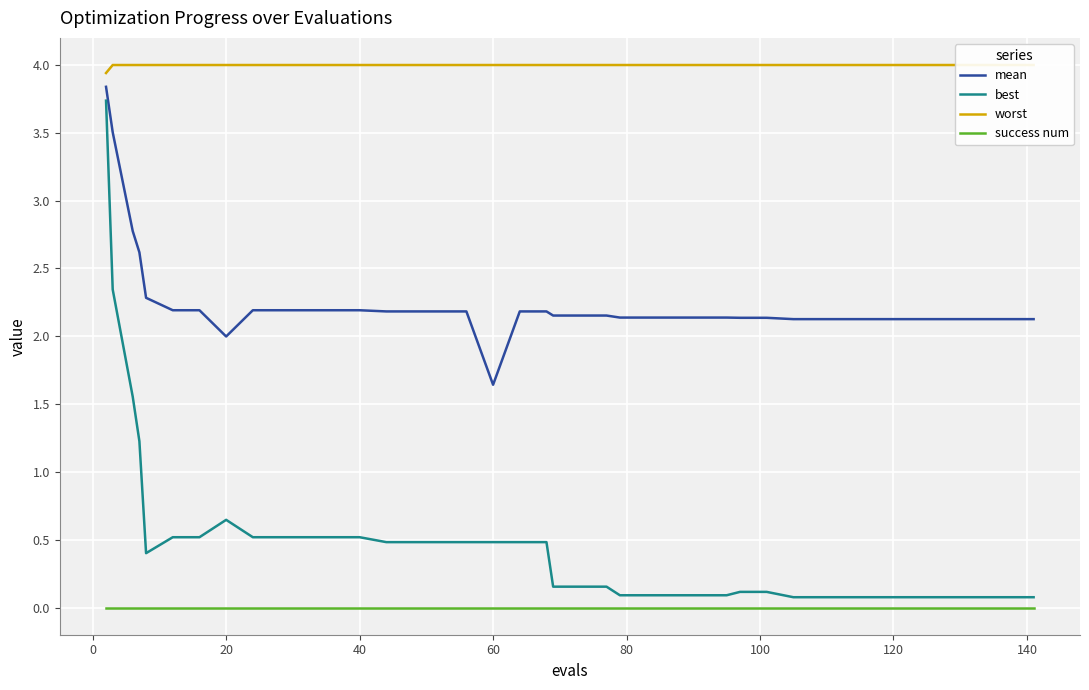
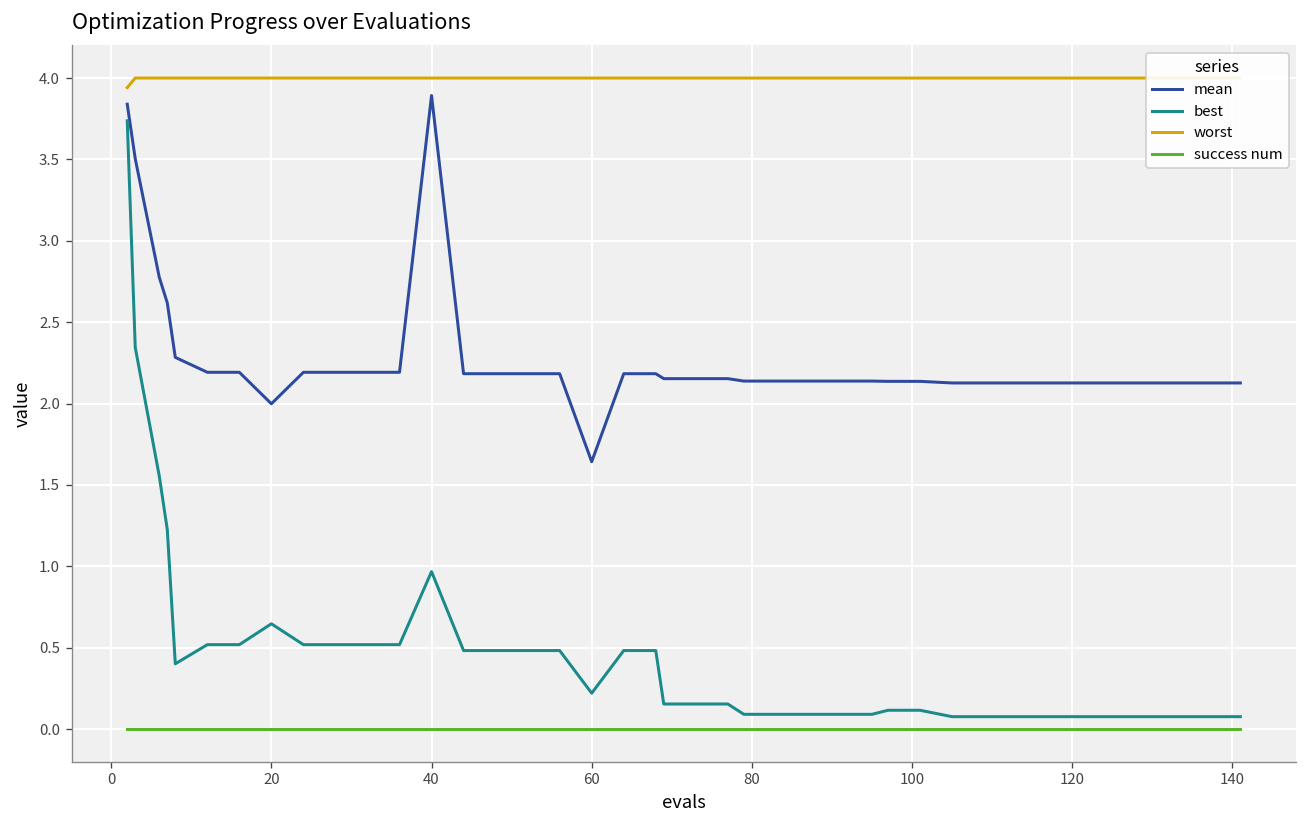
mean, 40: 2.19 -> 3.89
best, 40: 0.52 -> 0.97
best, 60: 0.48 -> 0.22
